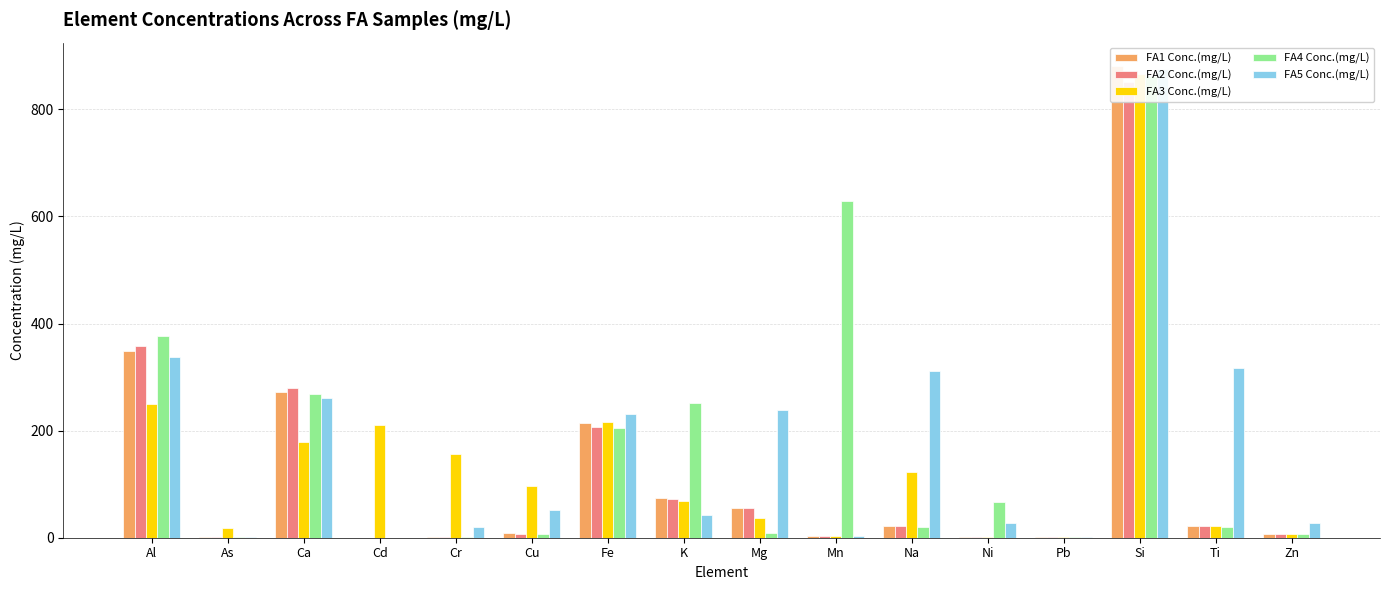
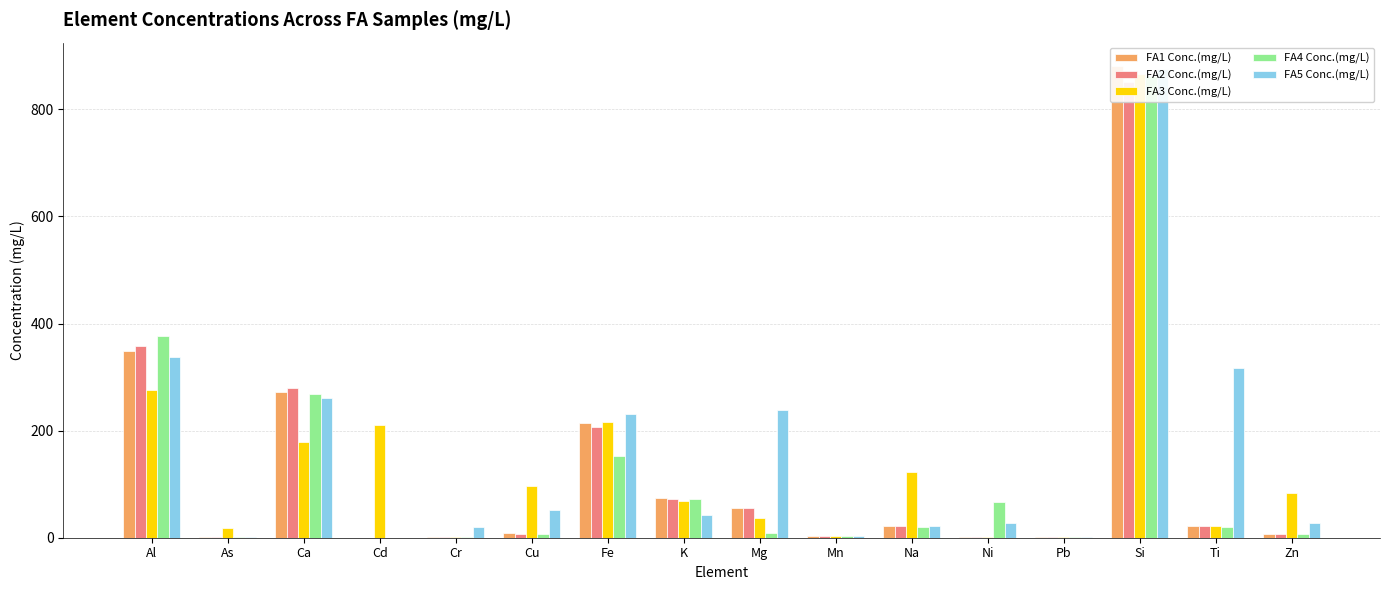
FA3 Conc.(mg/L), Al: 250 -> 280
FA3 Conc.(mg/L), Cr: 160 -> 0
FA4 Conc.(mg/L), Fe: 200 -> 150
FA4 Conc.(mg/L), K: 250 -> 70
FA4 Conc.(mg/L), Mn: 630 -> 0
FA5 Conc.(mg/L), Na: 310 -> 20
FA3 Conc.(mg/L), Zn: 10 -> 80
